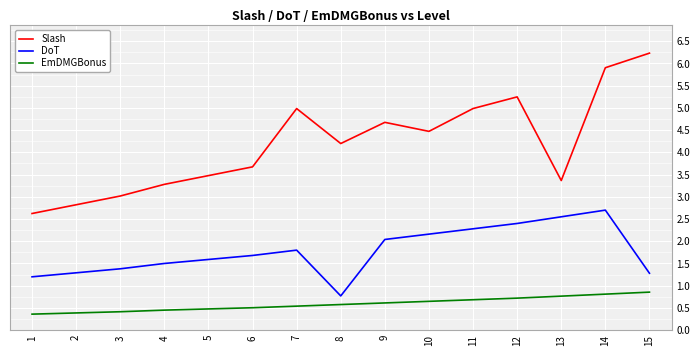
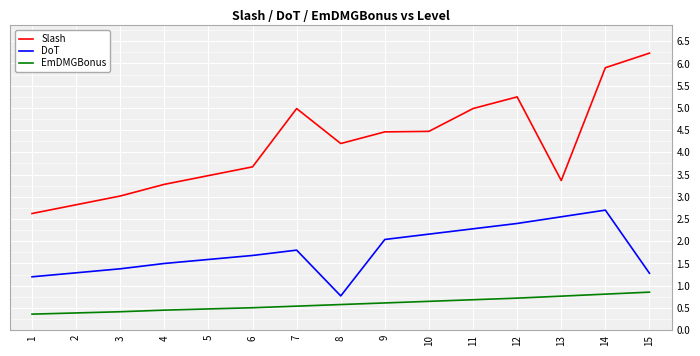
Slash, 9: 4.7 -> 4.5
